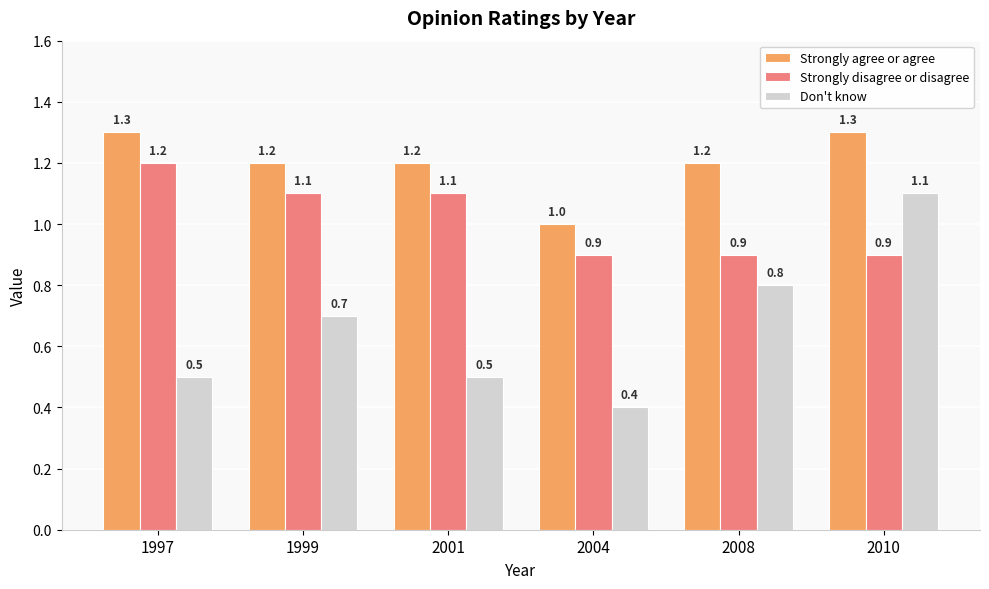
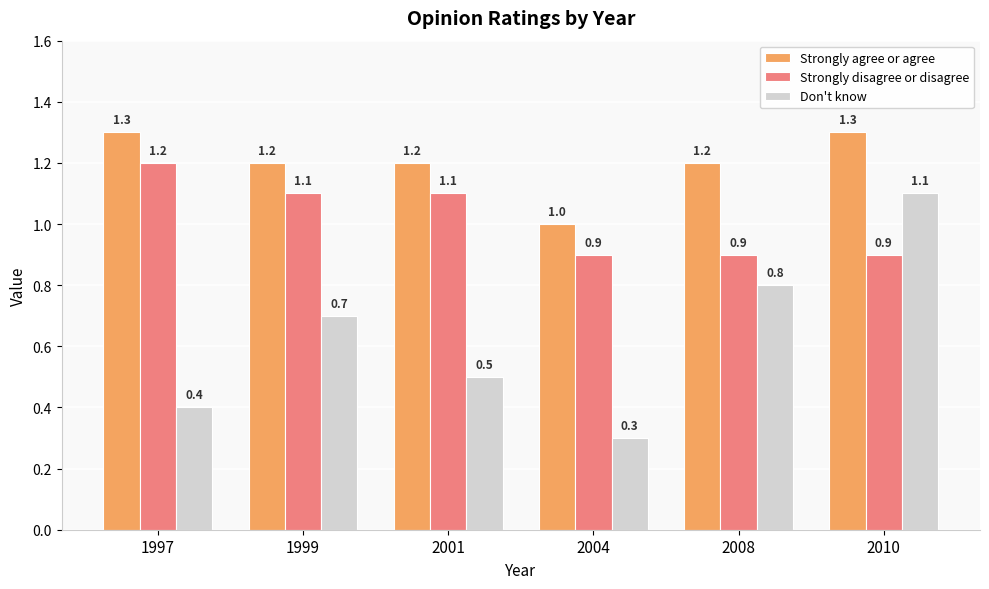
Don't know, 1997: 0.5 -> 0.4
Don't know, 2004: 0.4 -> 0.3
